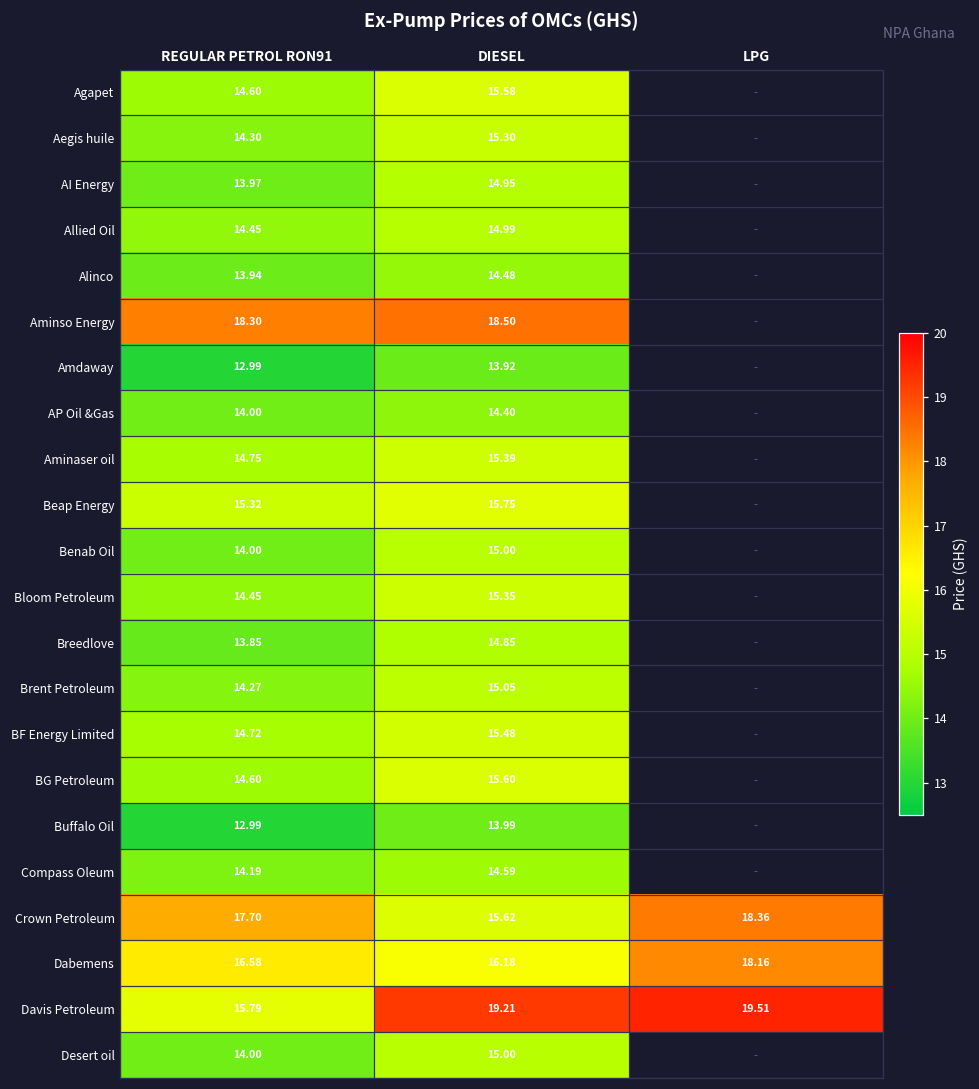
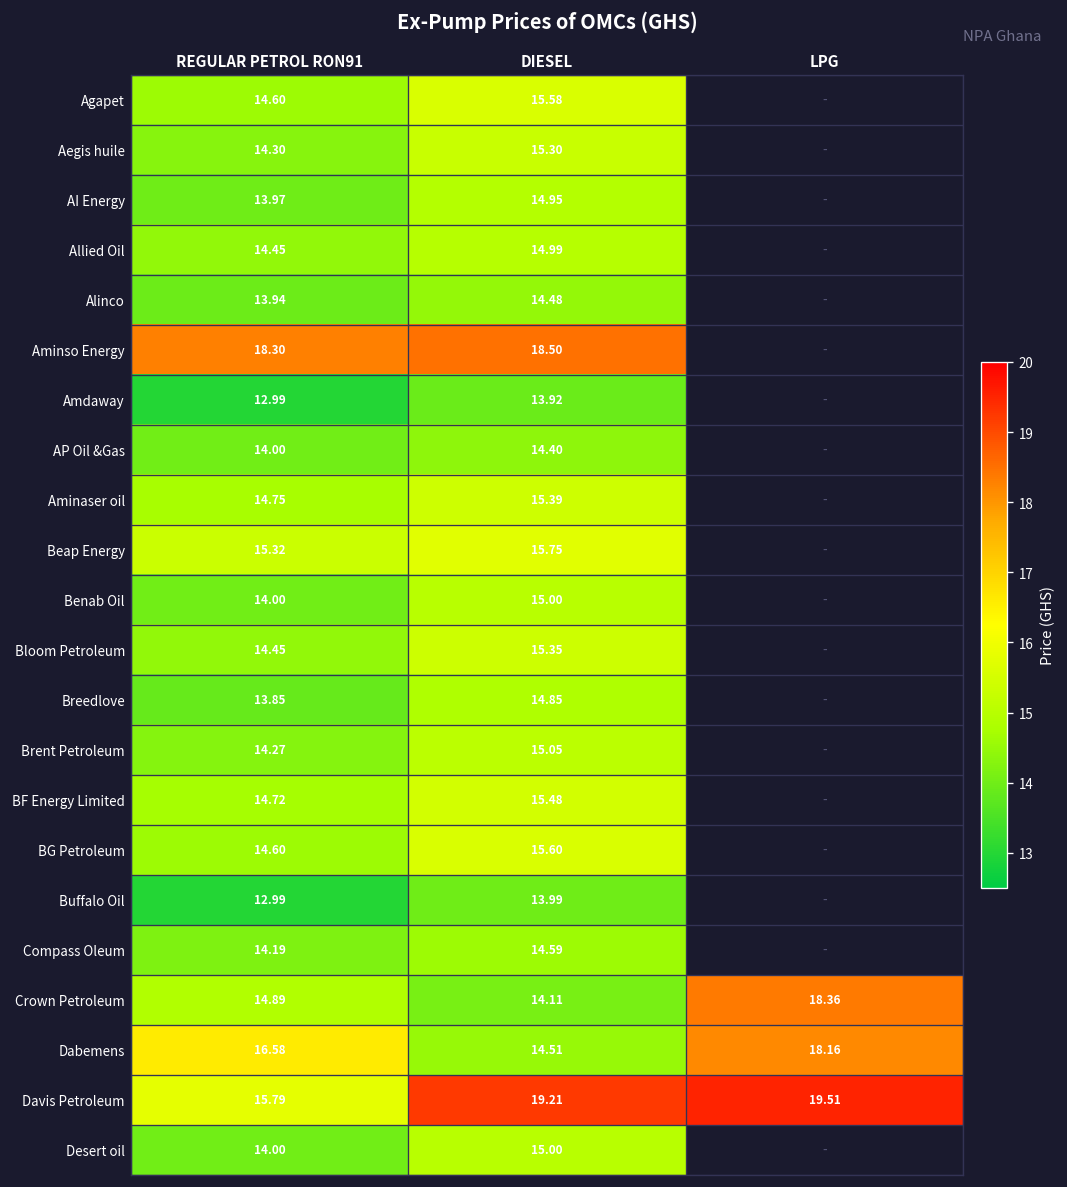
Crown Petroleum, REGULAR PETROL RON91: 17.70 -> 14.89
Crown Petroleum, DIESEL: 15.62 -> 14.11
Dabemens, DIESEL: 16.18 -> 14.51
